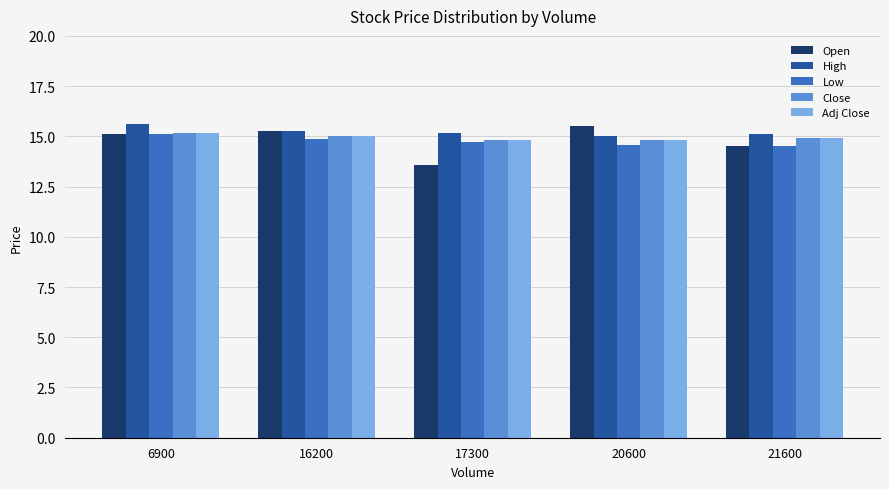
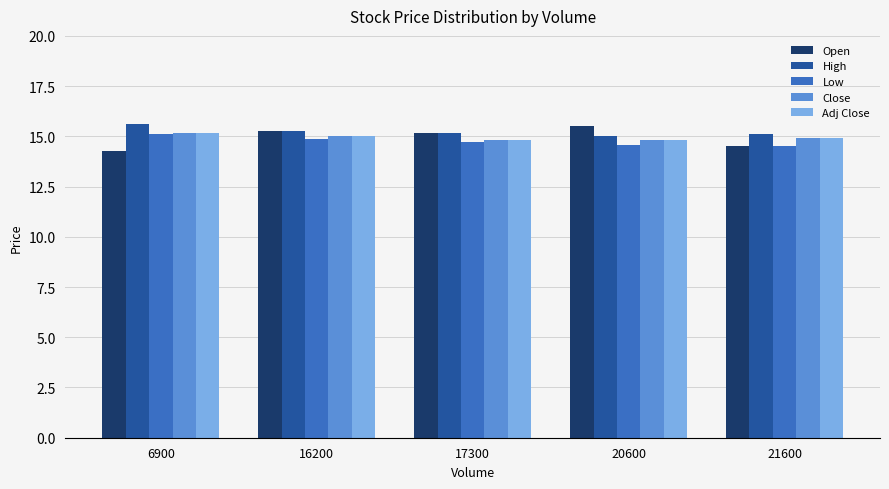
Open, 6900: 15.1 -> 14.3
Open, 17300: 13.6 -> 15.2
